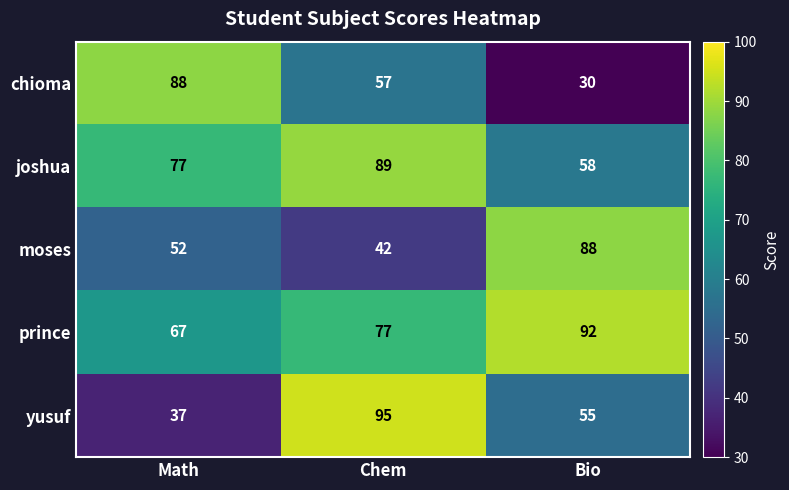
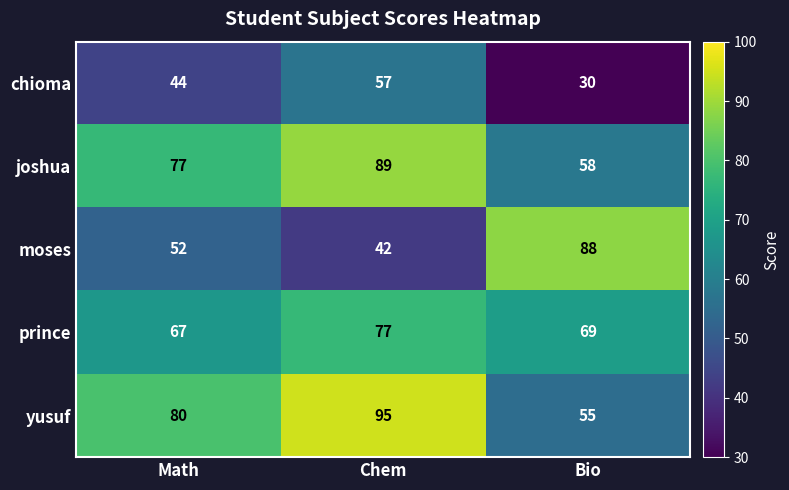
chioma, Math: 88 -> 44
prince, Bio: 92 -> 69
yusuf, Math: 37 -> 80
